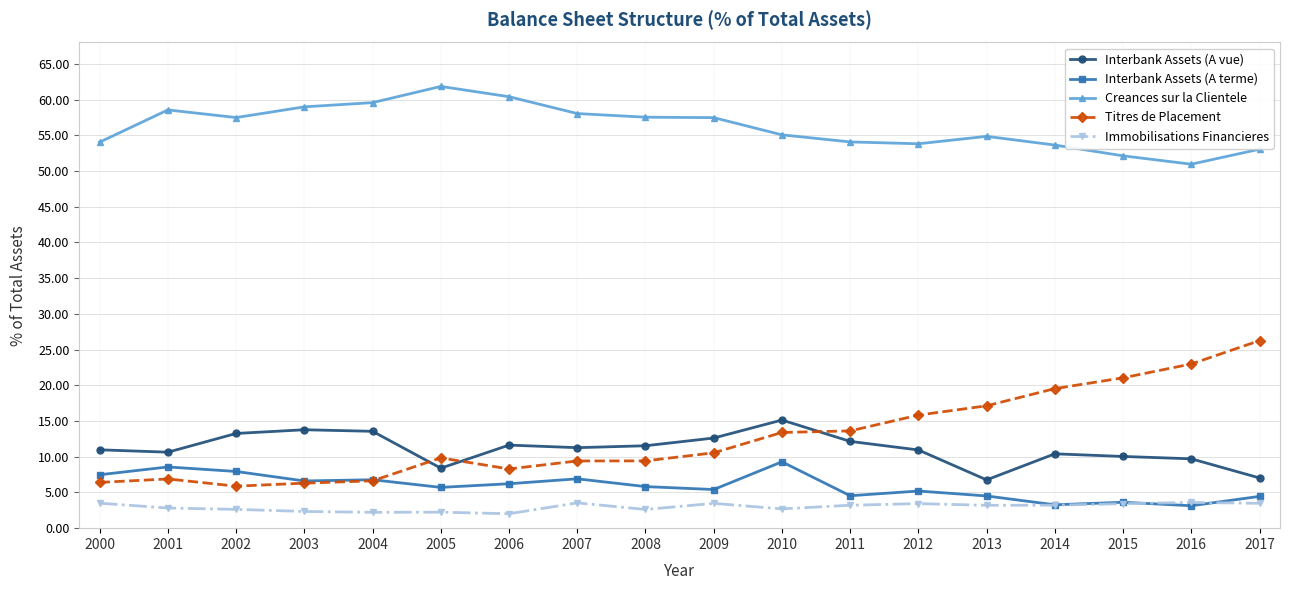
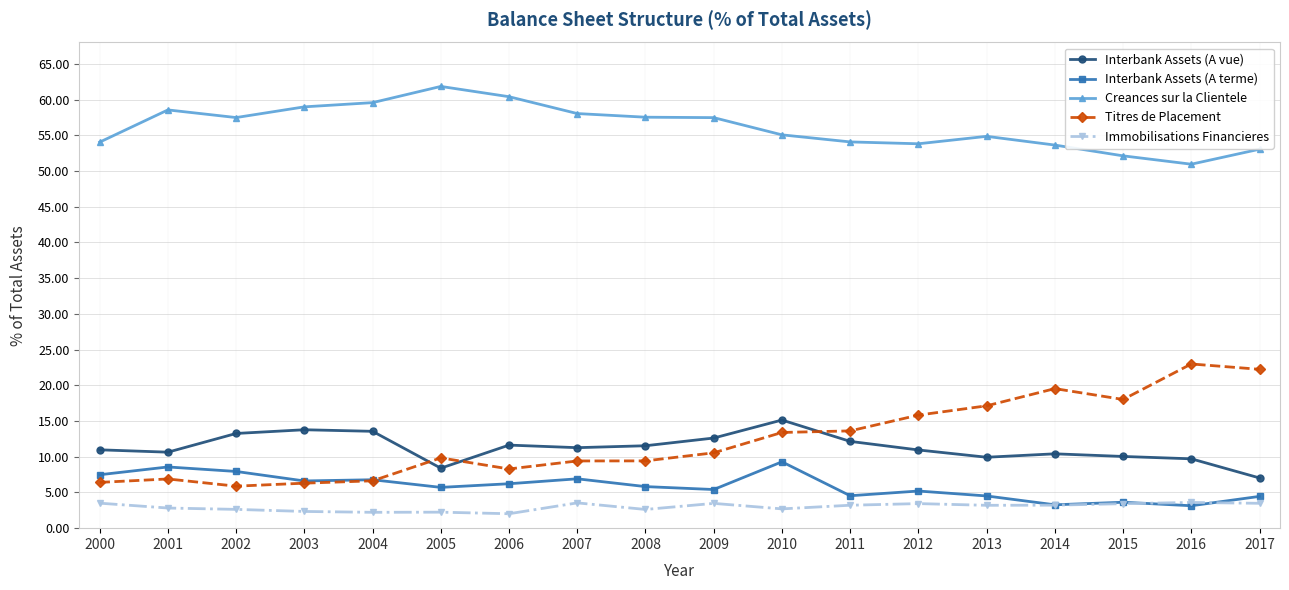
Interbank Assets (A vue), 2013: 7 -> 10
Titres de Placement, 2015: 21 -> 18
Titres de Placement, 2017: 26 -> 22
